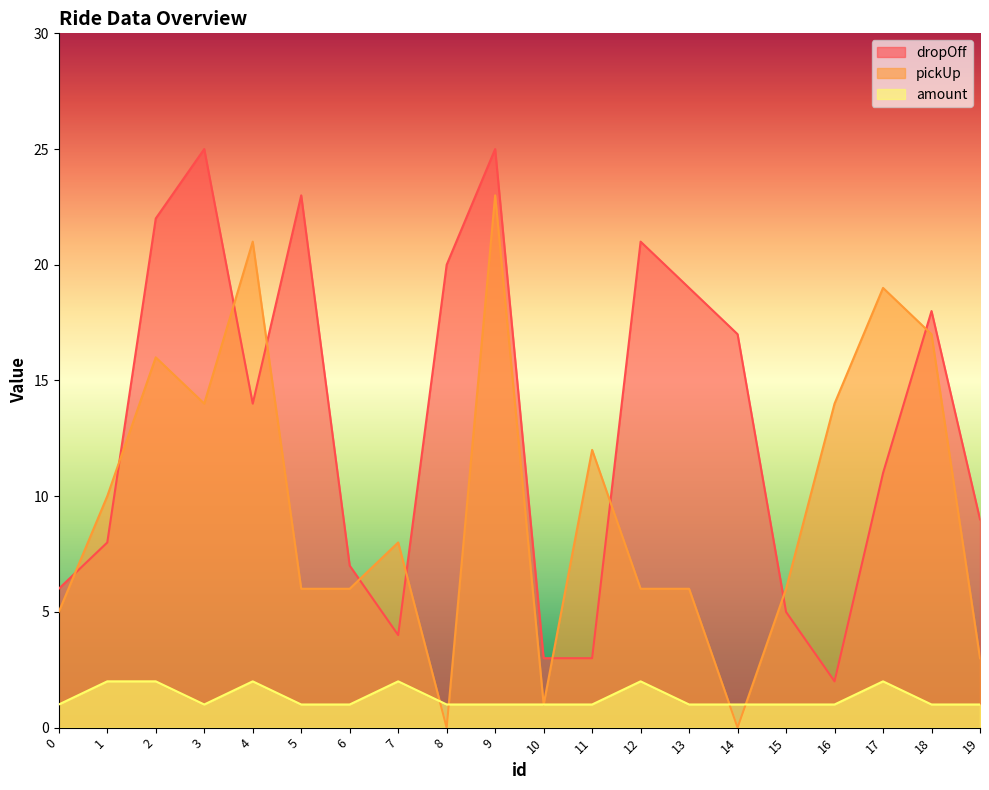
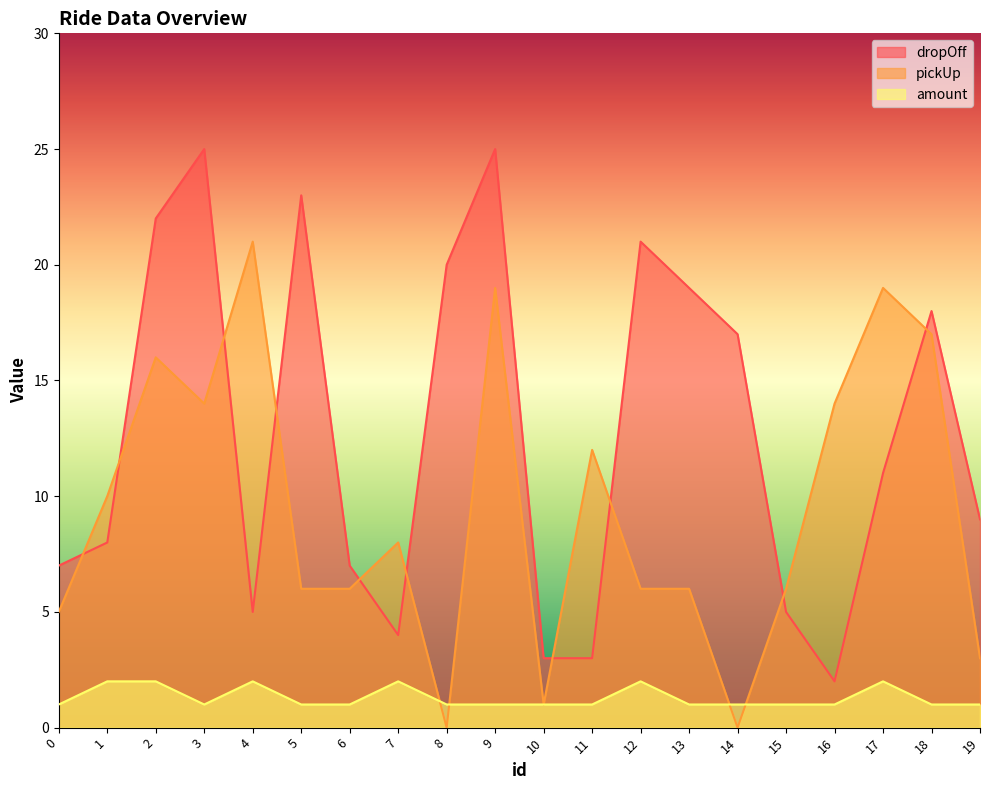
dropOff, 0: 6 -> 7
dropOff, 4: 14 -> 5
pickUp, 9: 23 -> 19
